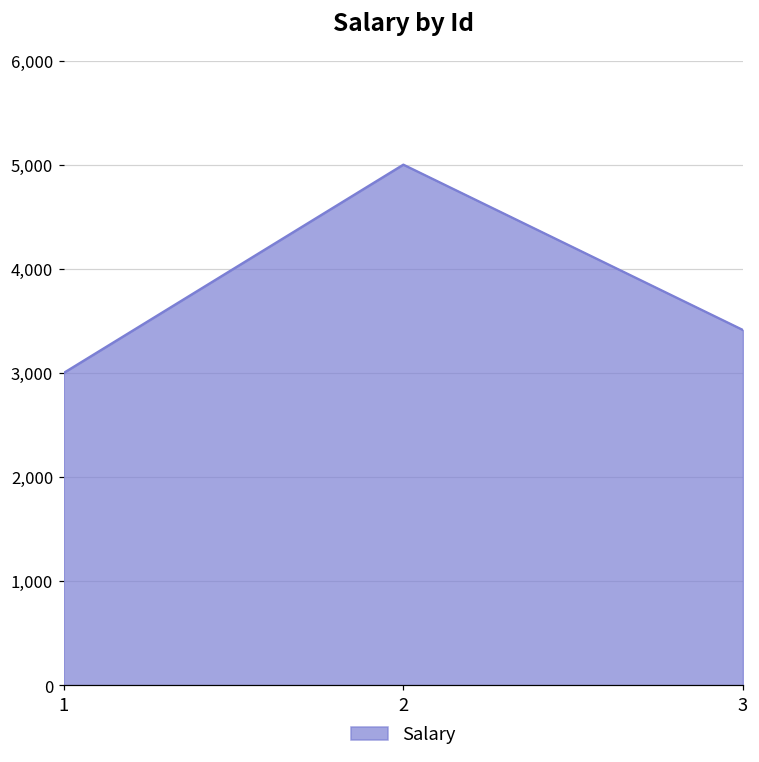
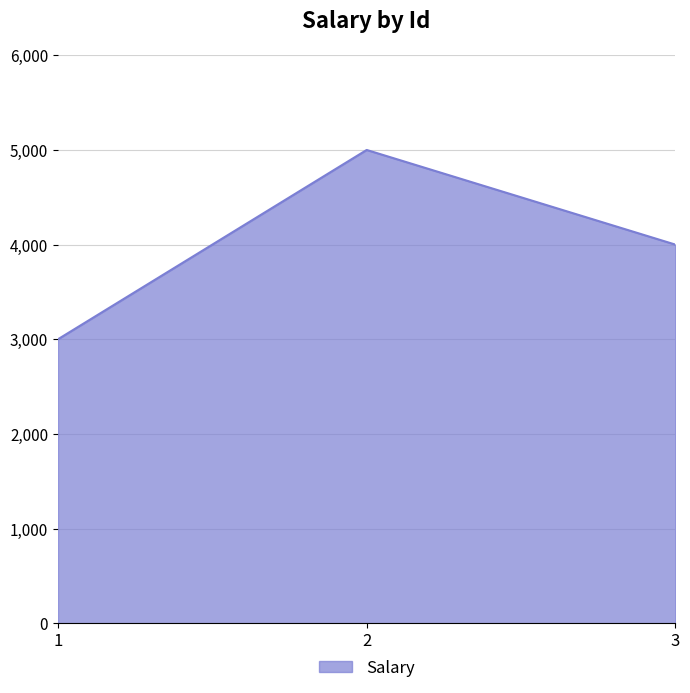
3: 3,400 -> 4,000
